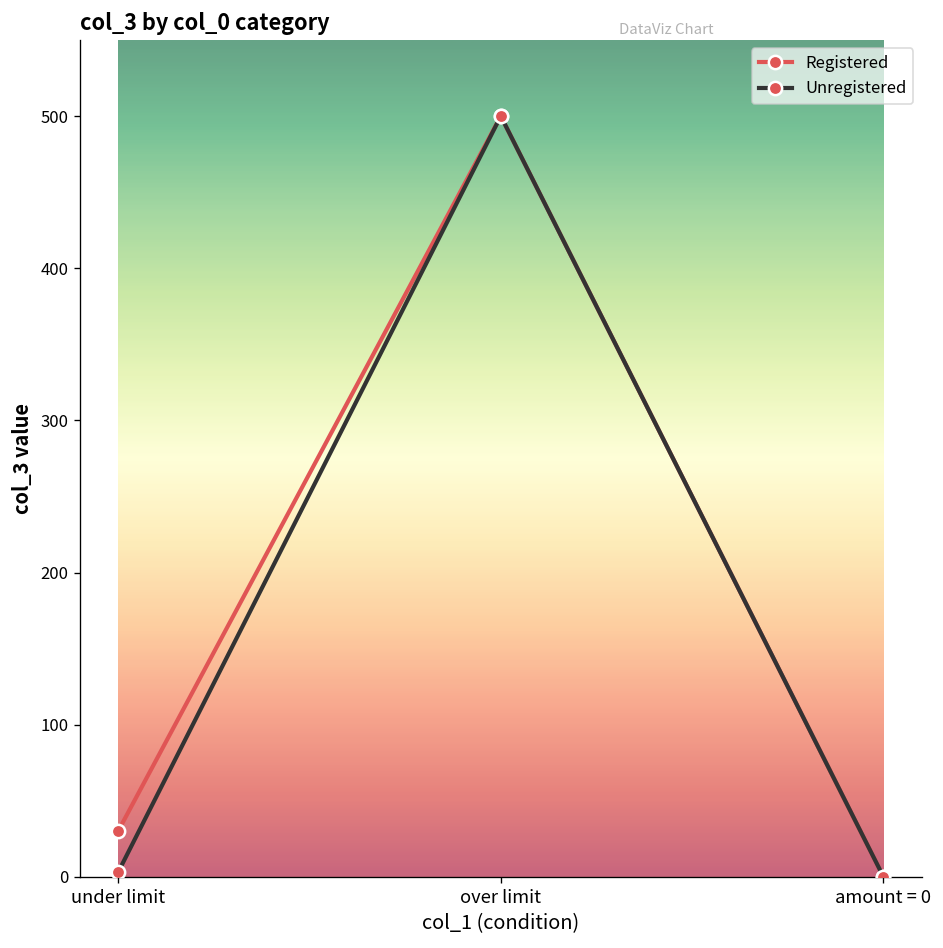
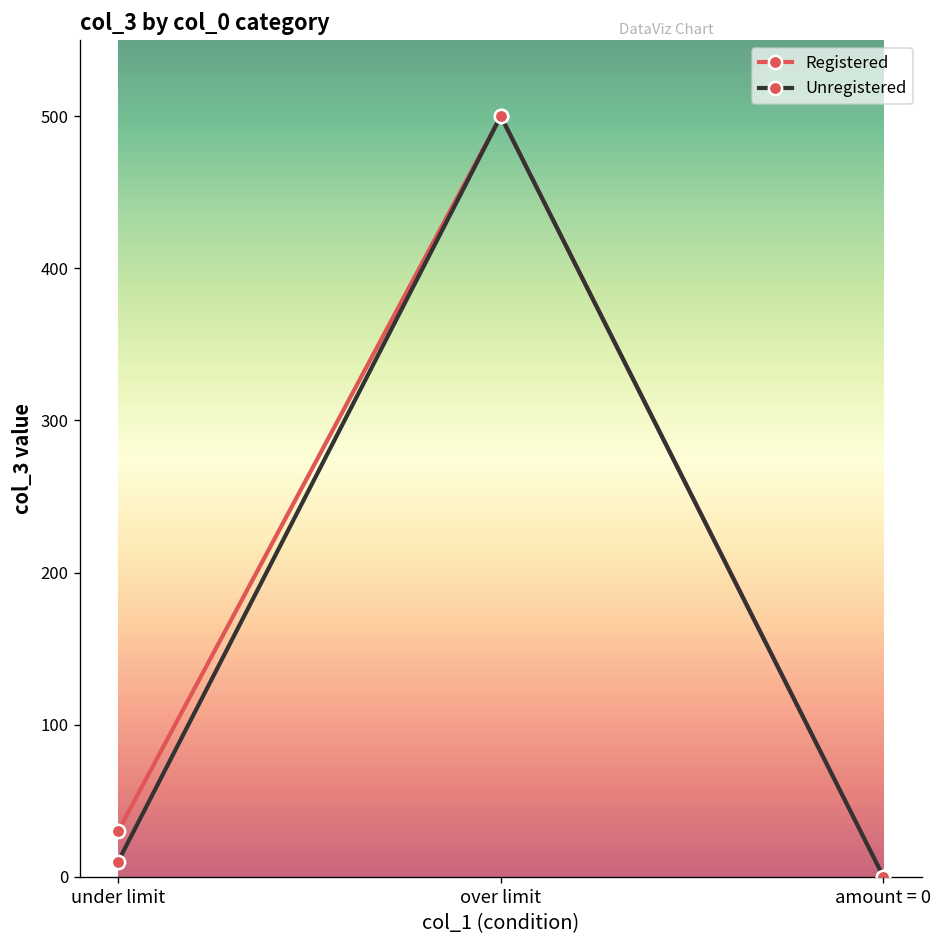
Unregistered, under limit: 3 -> 10
